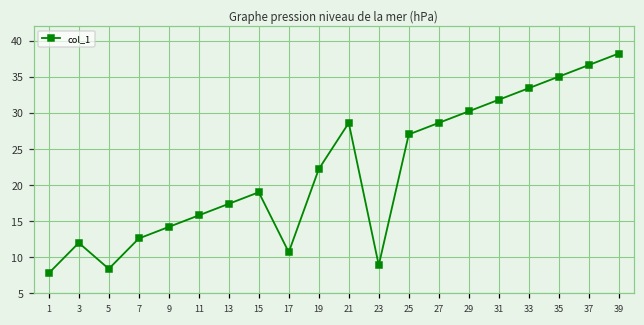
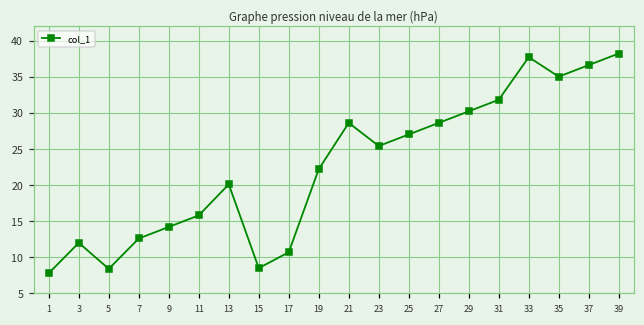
13: 17 -> 20
15: 19 -> 9
23: 9 -> 25
33: 33 -> 38
